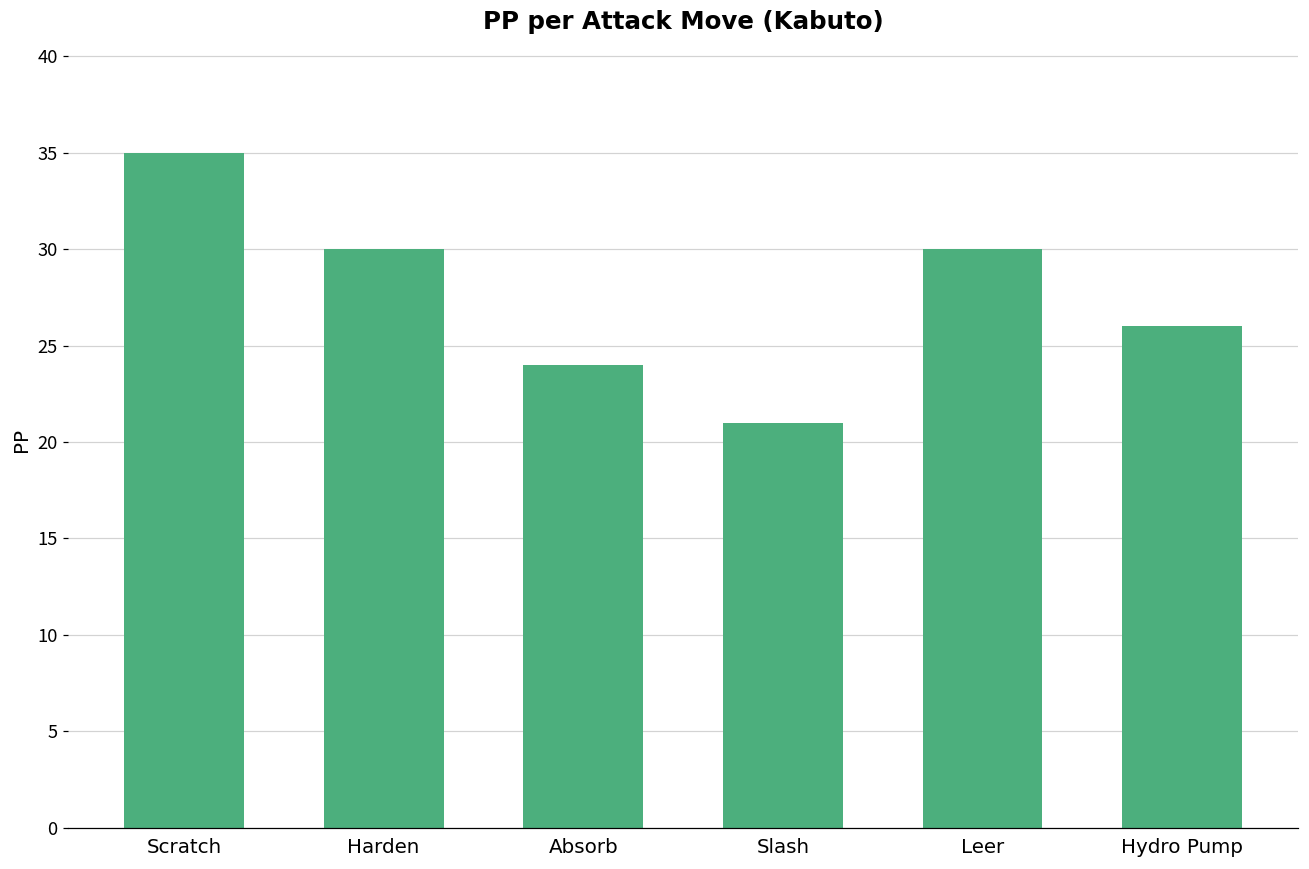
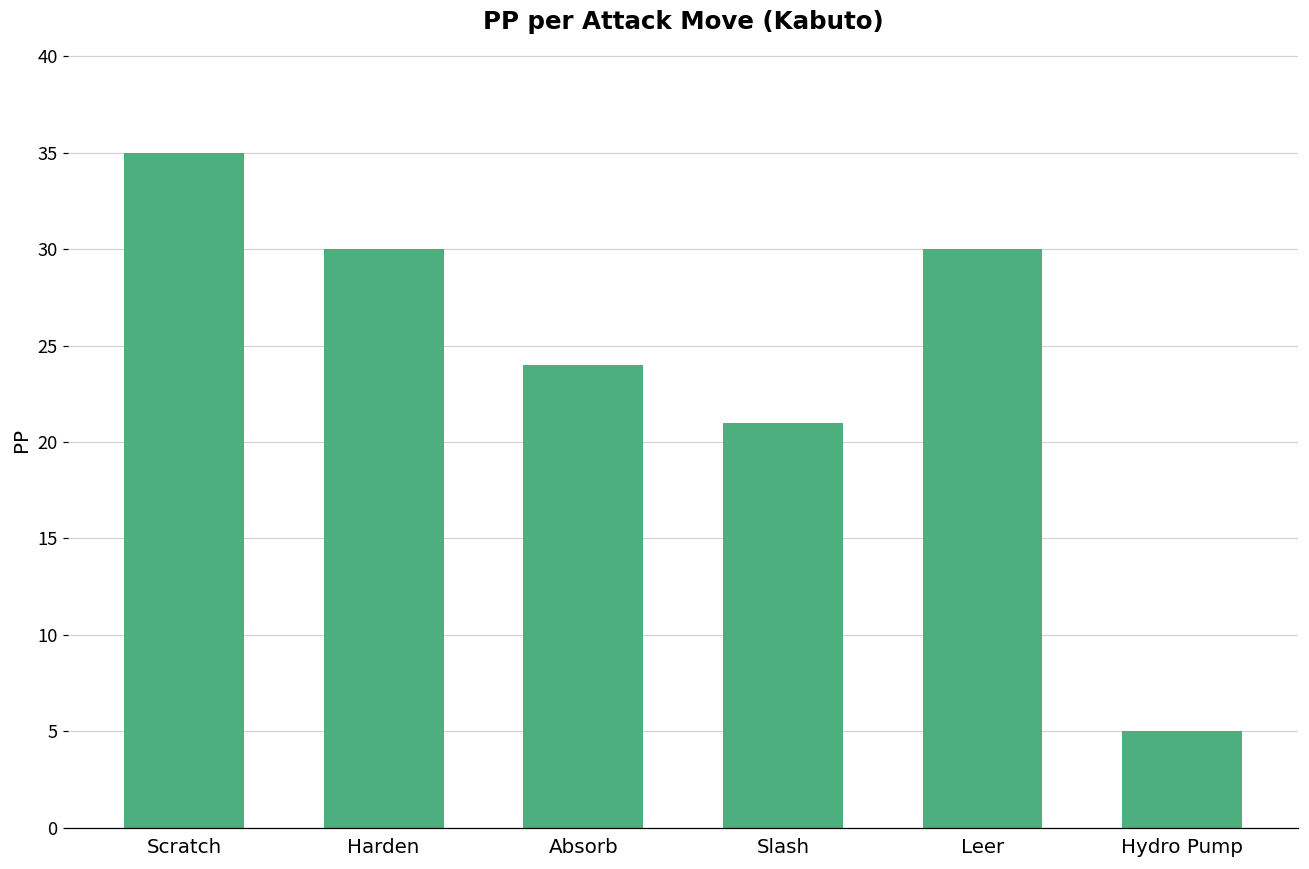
Hydro Pump: 26 -> 5
